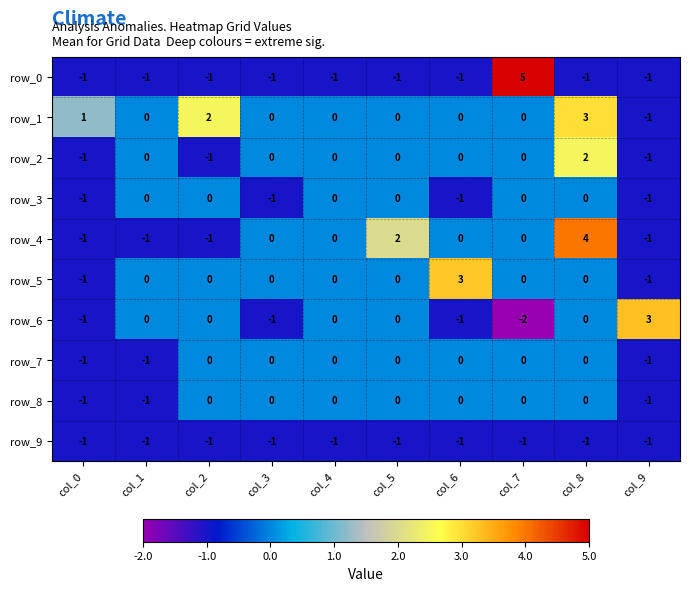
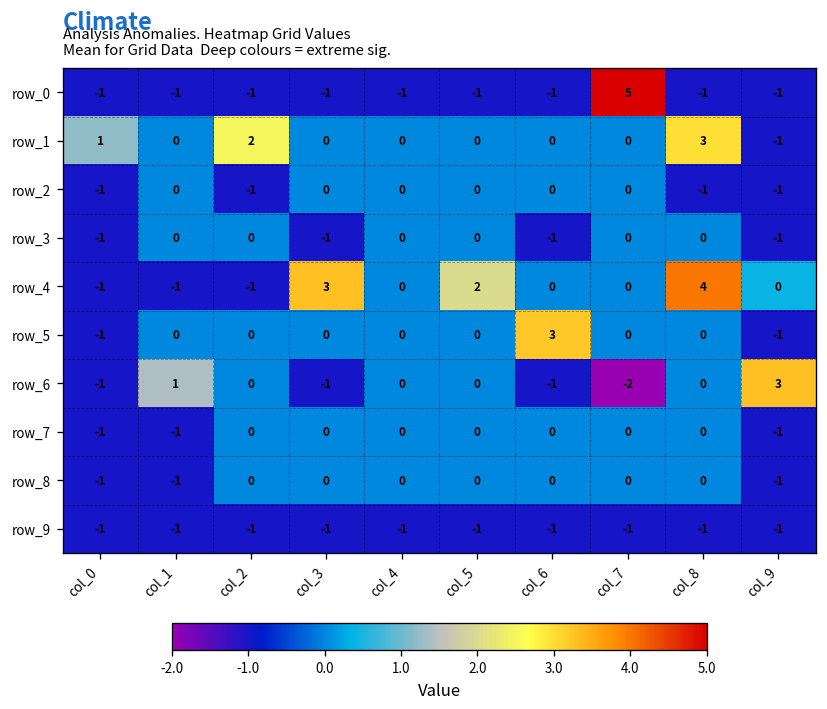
row_2, col_8: 2 -> -1
row_4, col_3: 0 -> 3
row_4, col_9: -1 -> 0
row_6, col_1: 0 -> 1
